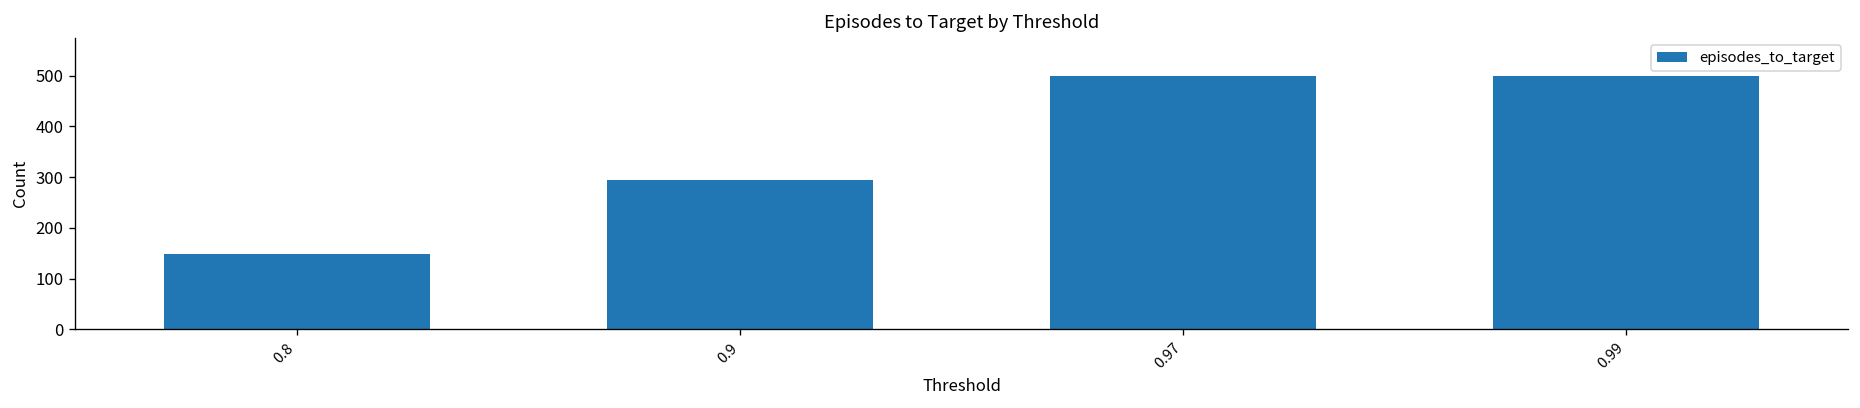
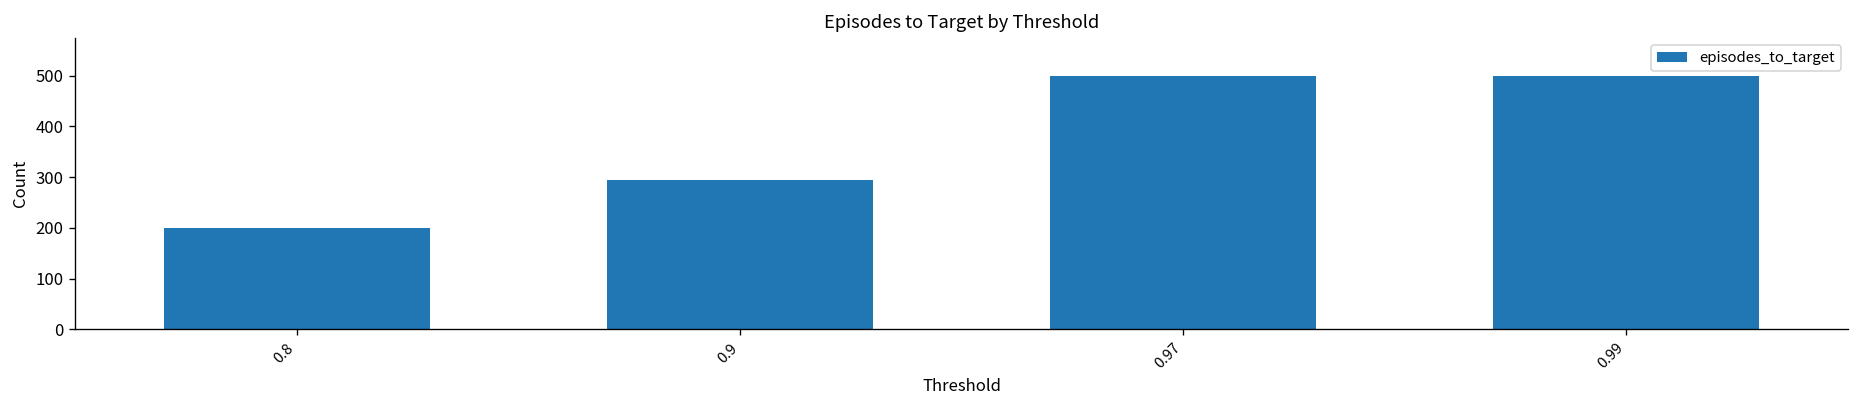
0.8: 150 -> 200
